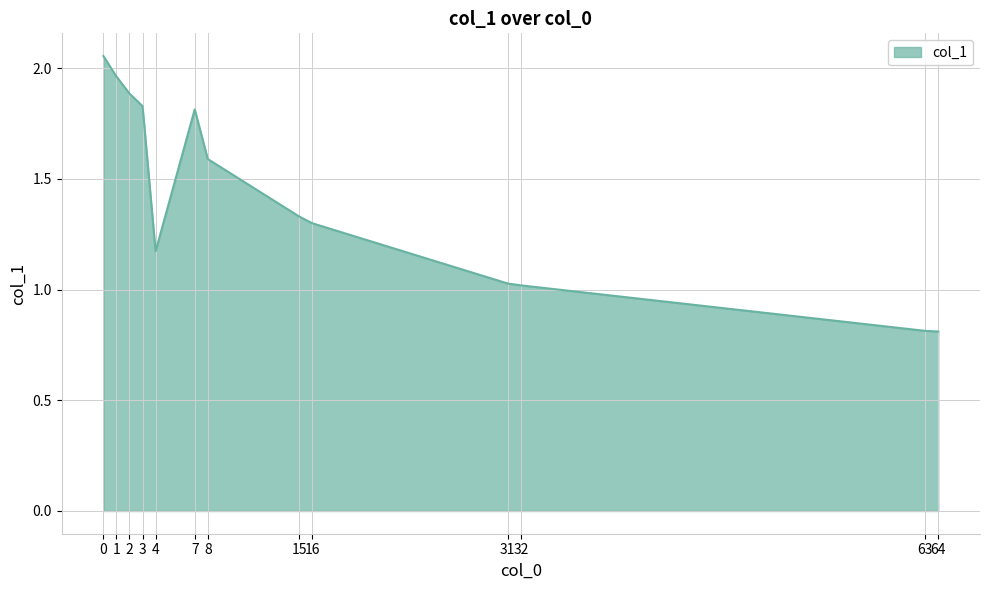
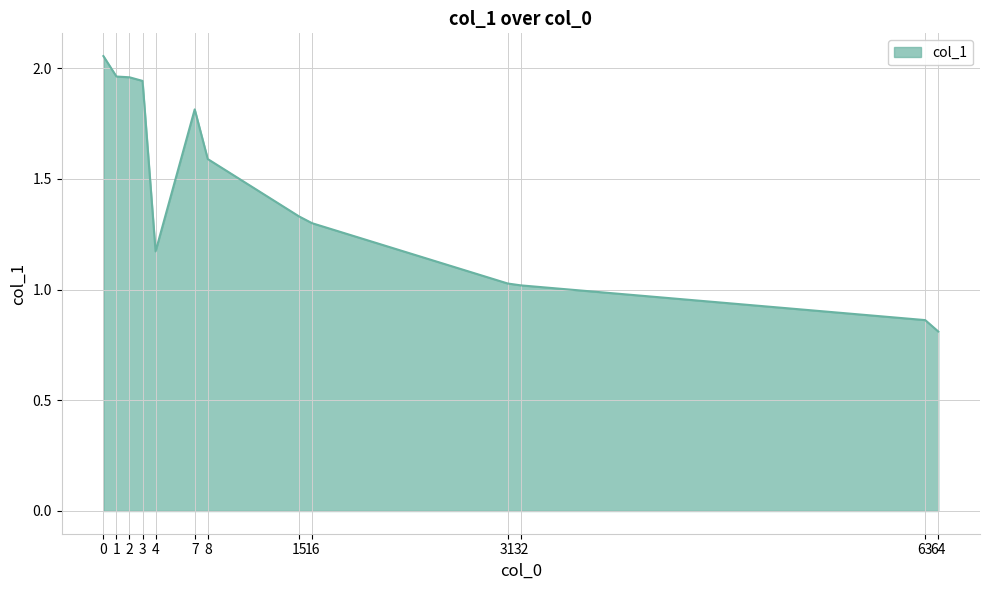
2: 1.89 -> 1.96
3: 1.83 -> 1.94
63: 0.81 -> 0.86
